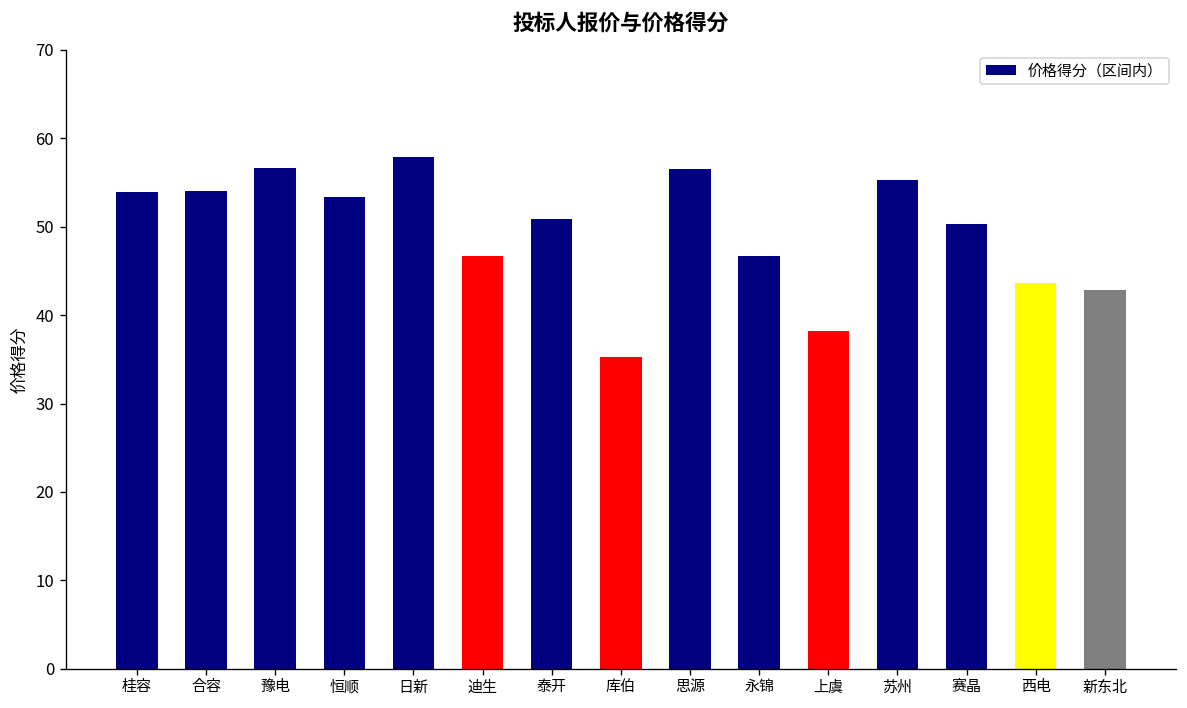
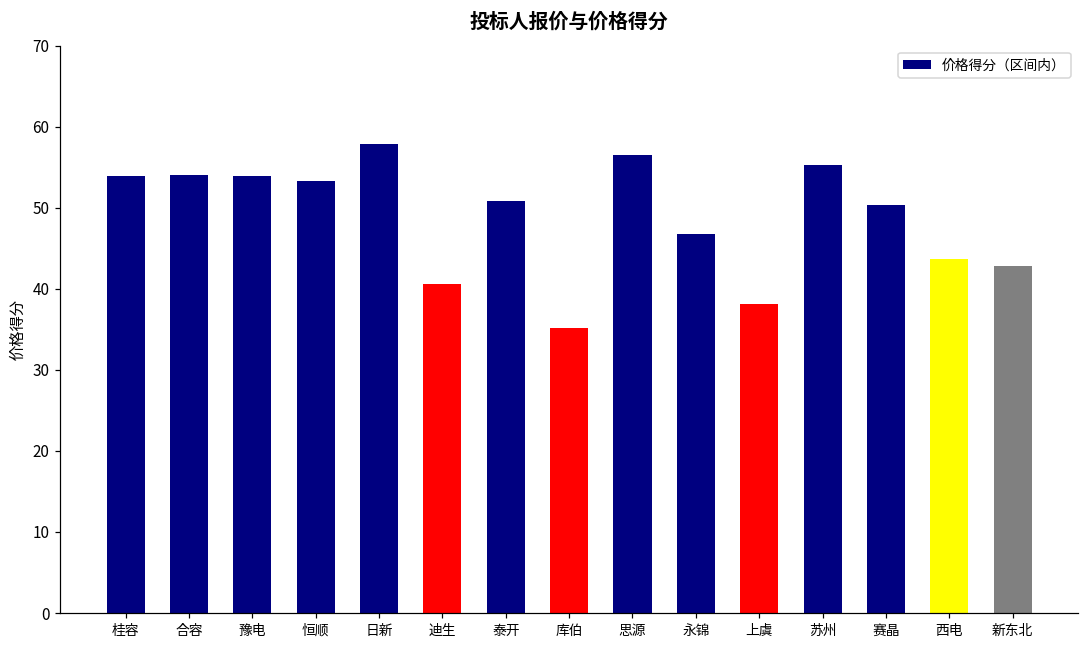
豫电: 57 -> 54
迪生: 47 -> 41
